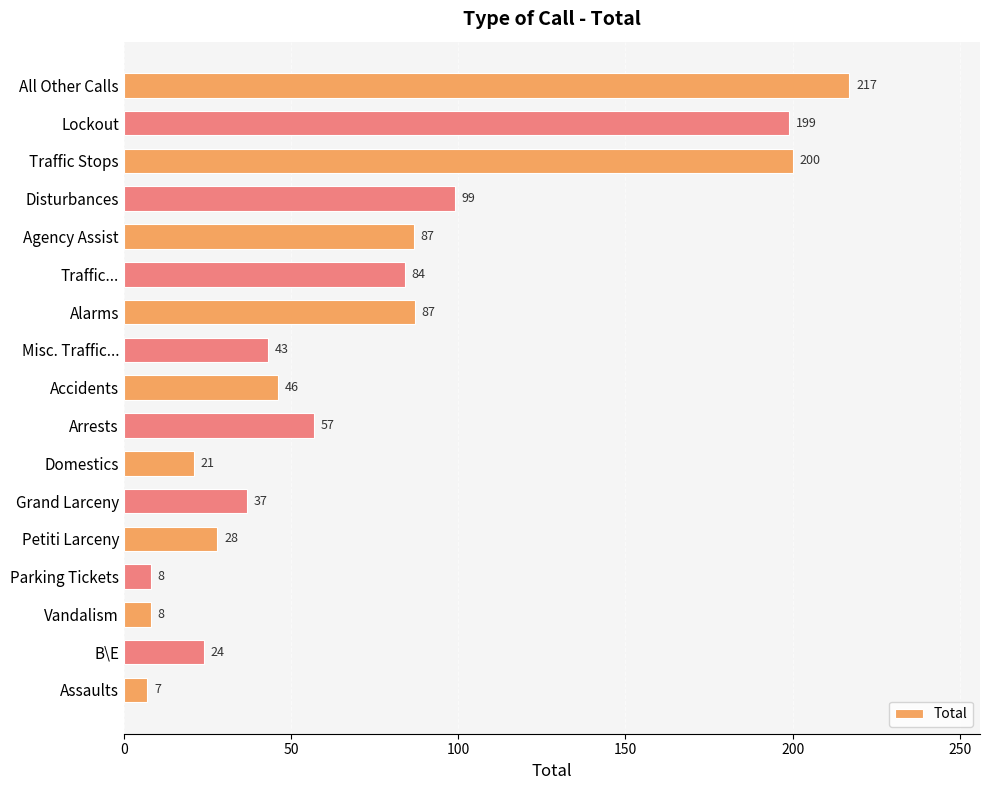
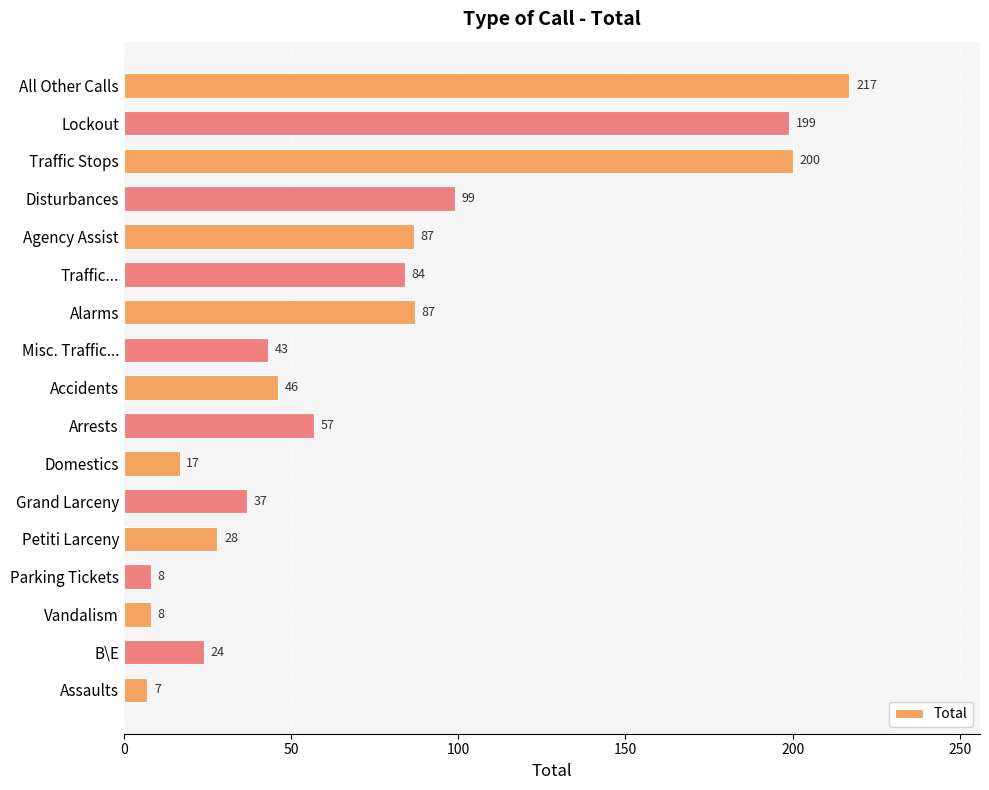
Domestics: 21 -> 17
